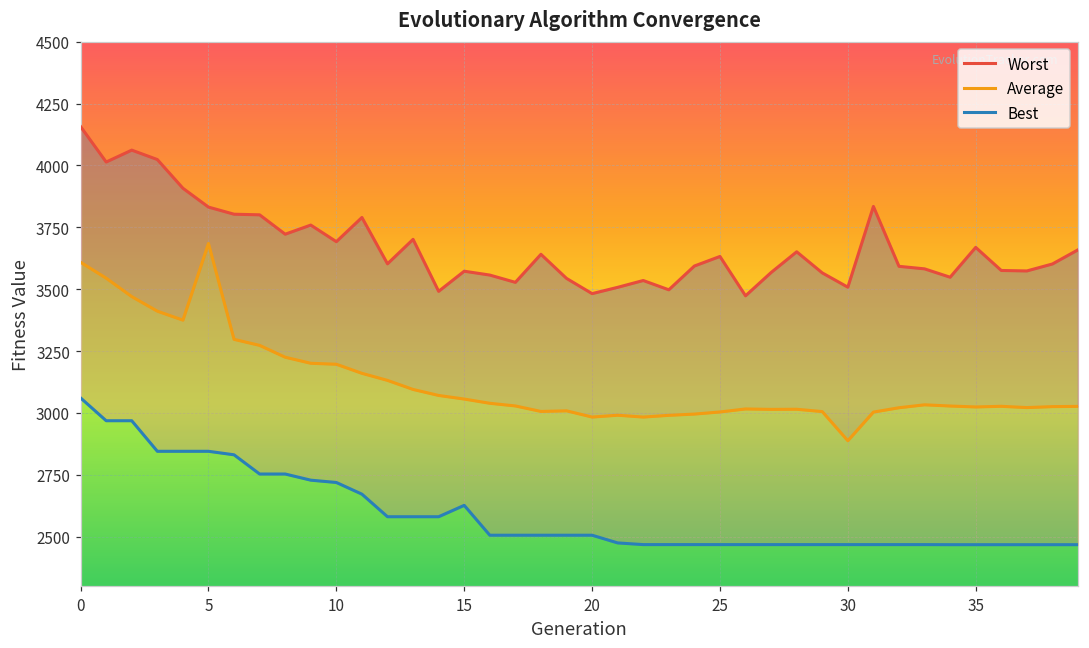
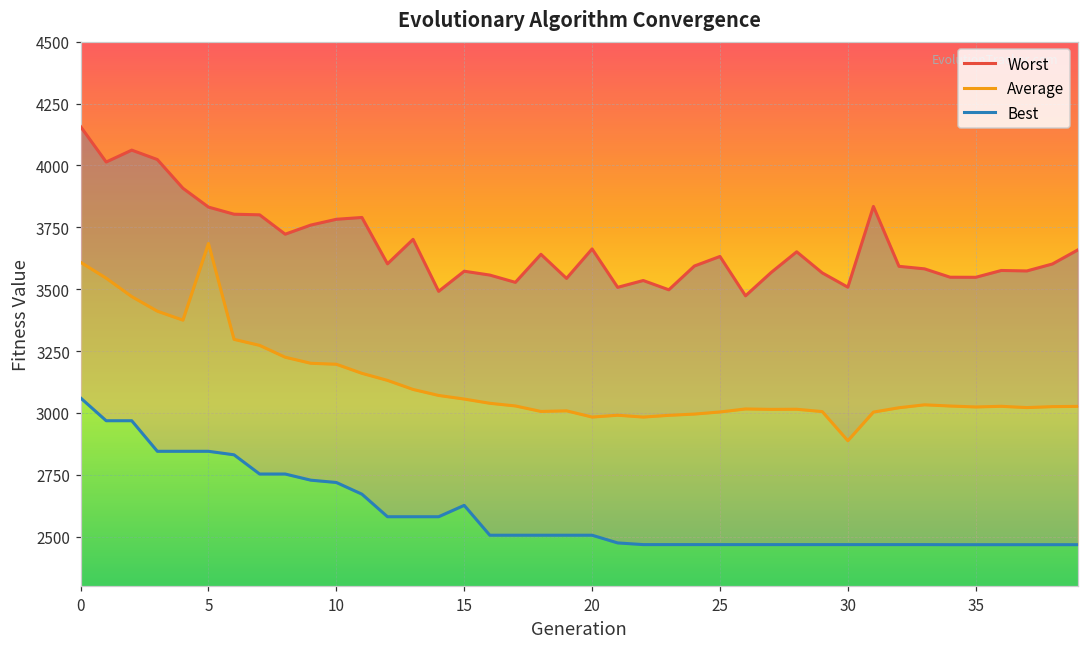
Worst, 10: 3690 -> 3780
Worst, 20: 3480 -> 3660
Worst, 35: 3670 -> 3550
